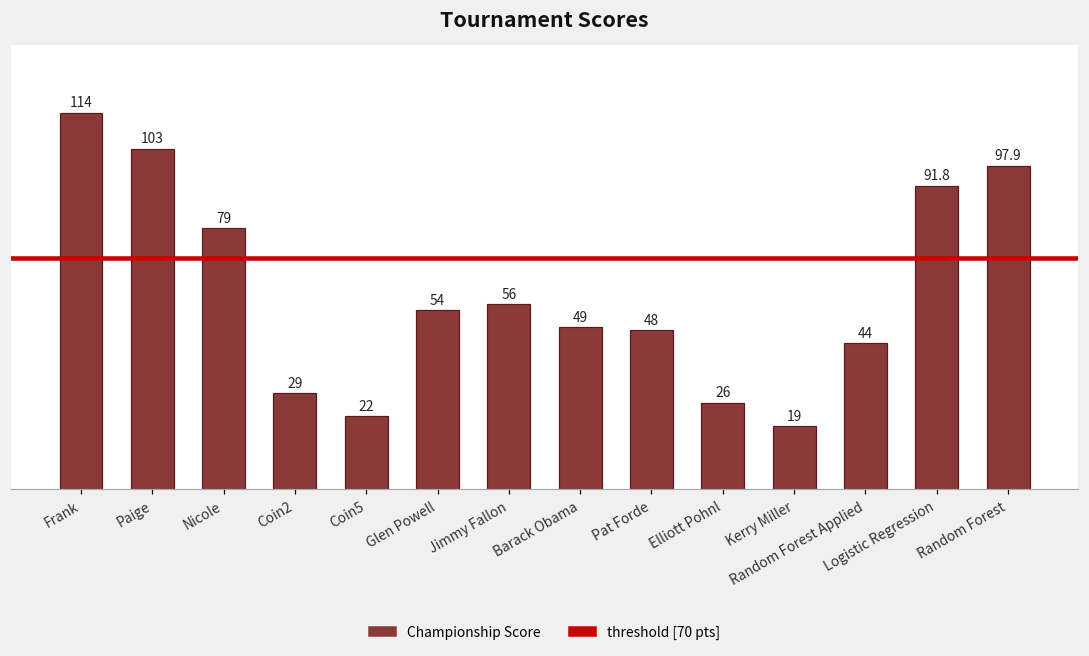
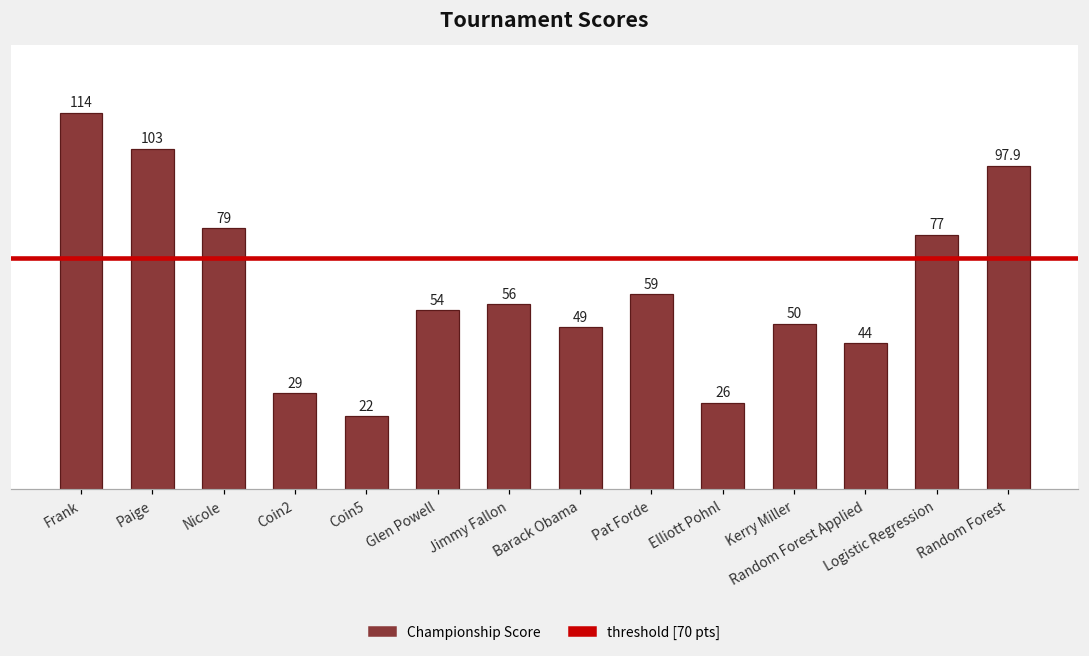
Pat Forde: 48 -> 59
Kerry Miller: 19 -> 50
Logistic Regression: 91.8 -> 77
